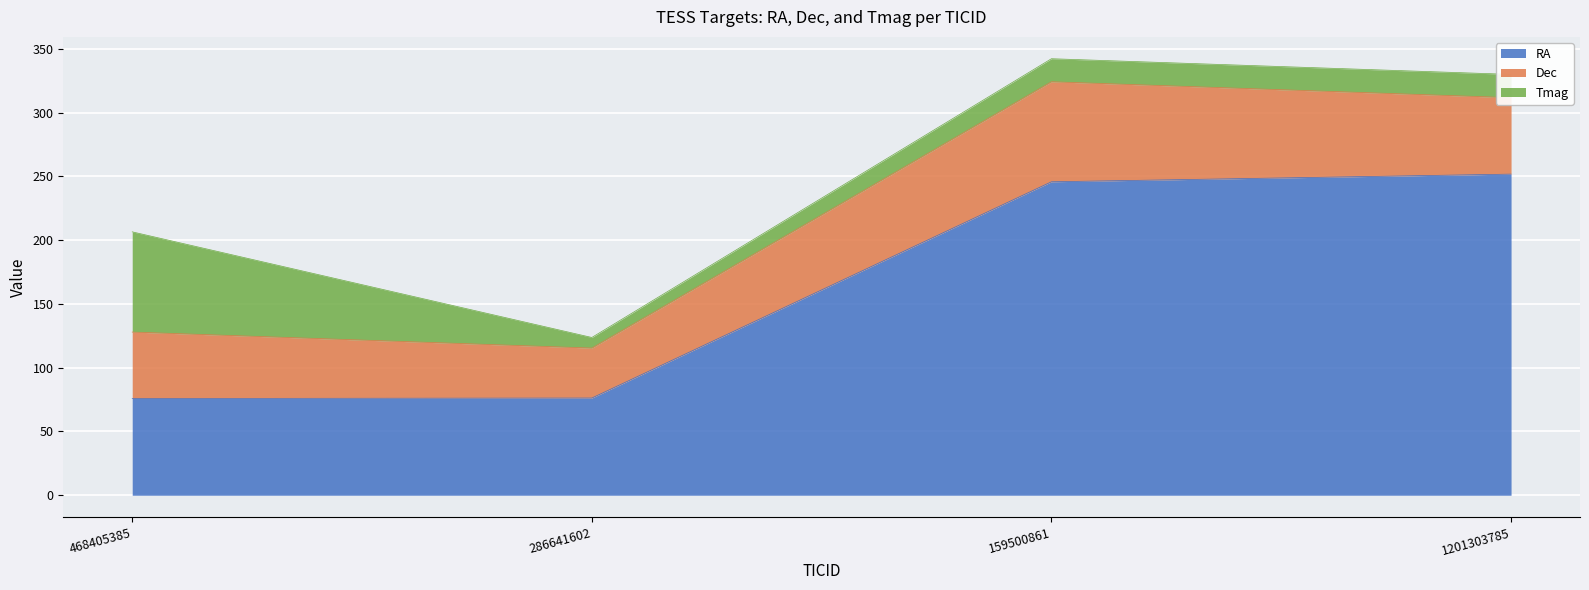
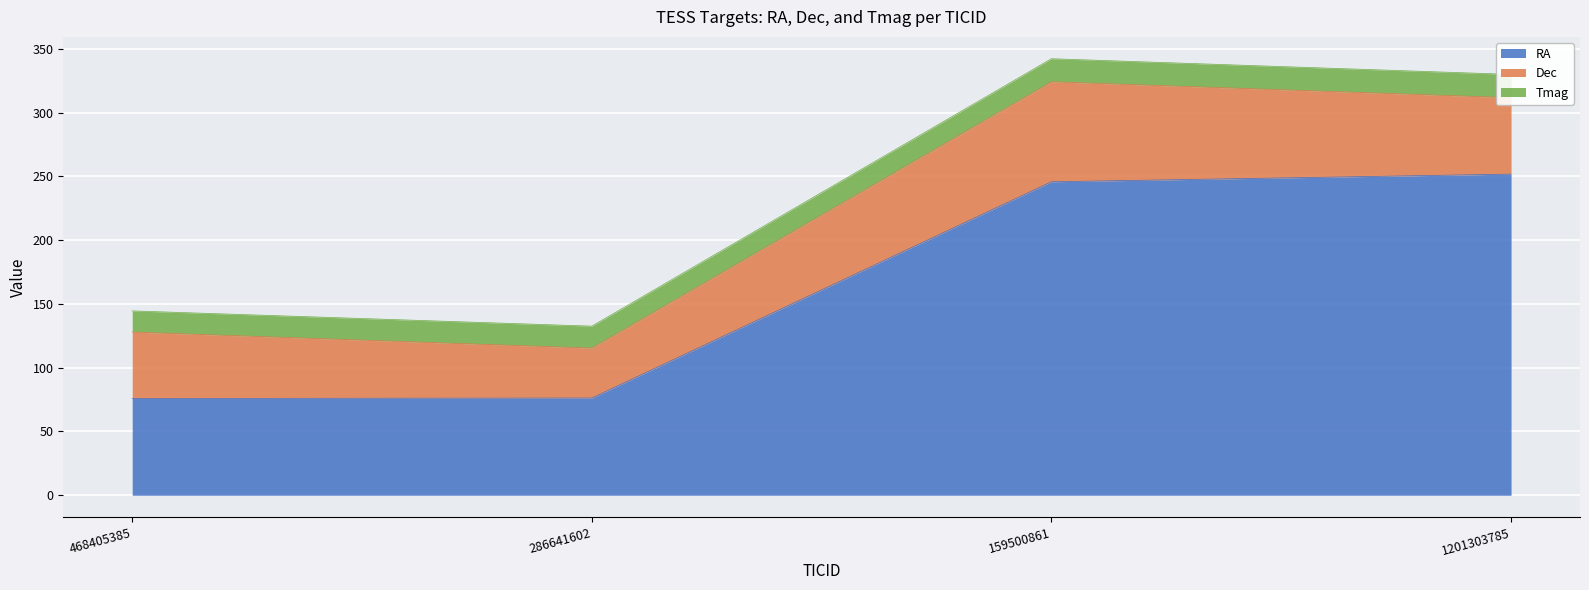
Tmag, 468405385: 79 -> 17
Tmag, 286641602: 8 -> 17
